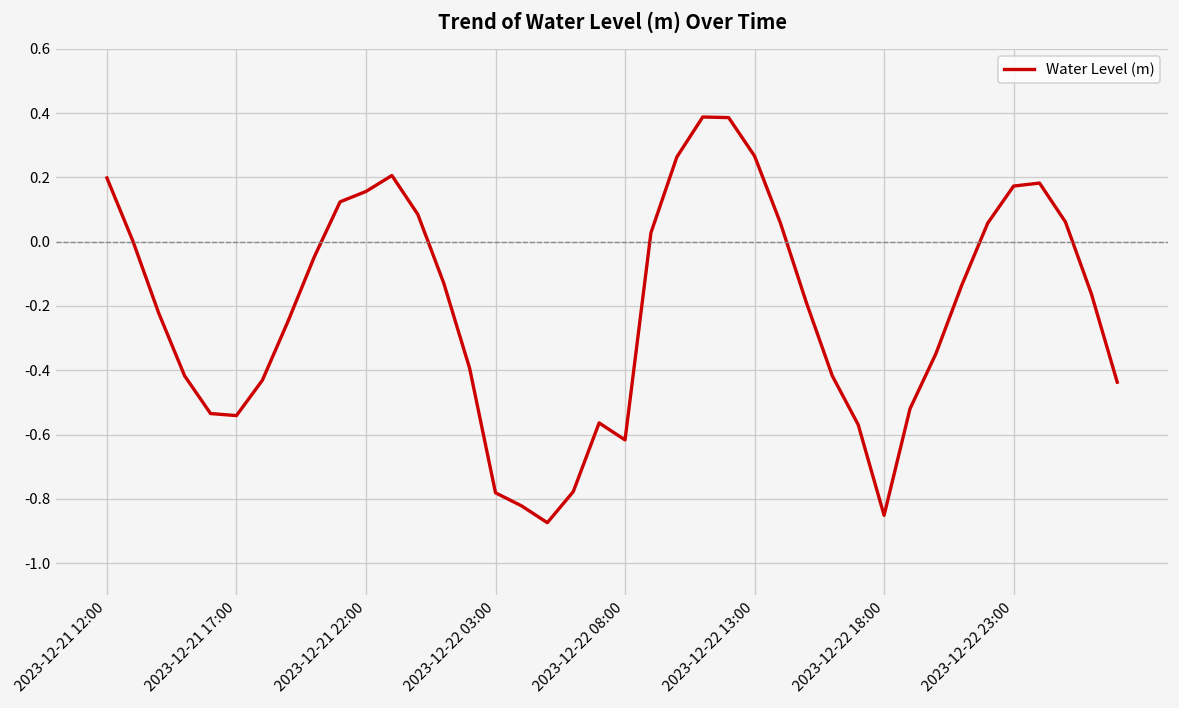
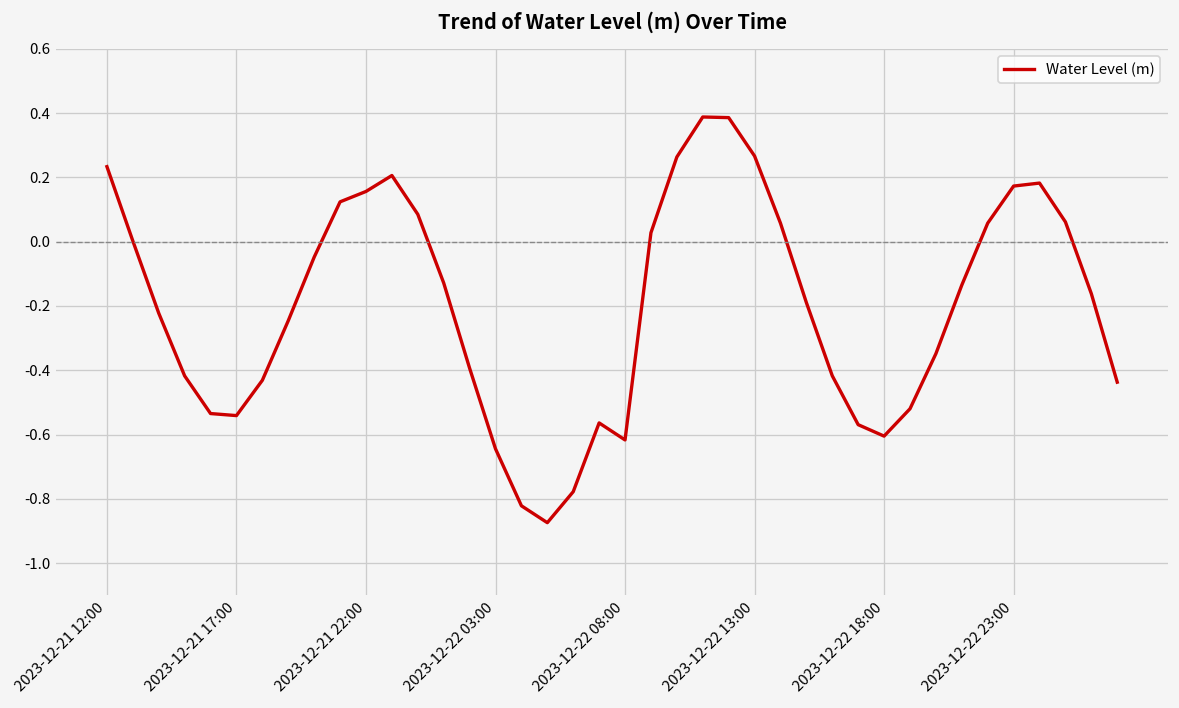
2023-12-21 12:00: 0.20 -> 0.23
2023-12-22 03:00: -0.78 -> -0.64
2023-12-22 18:00: -0.85 -> -0.60
